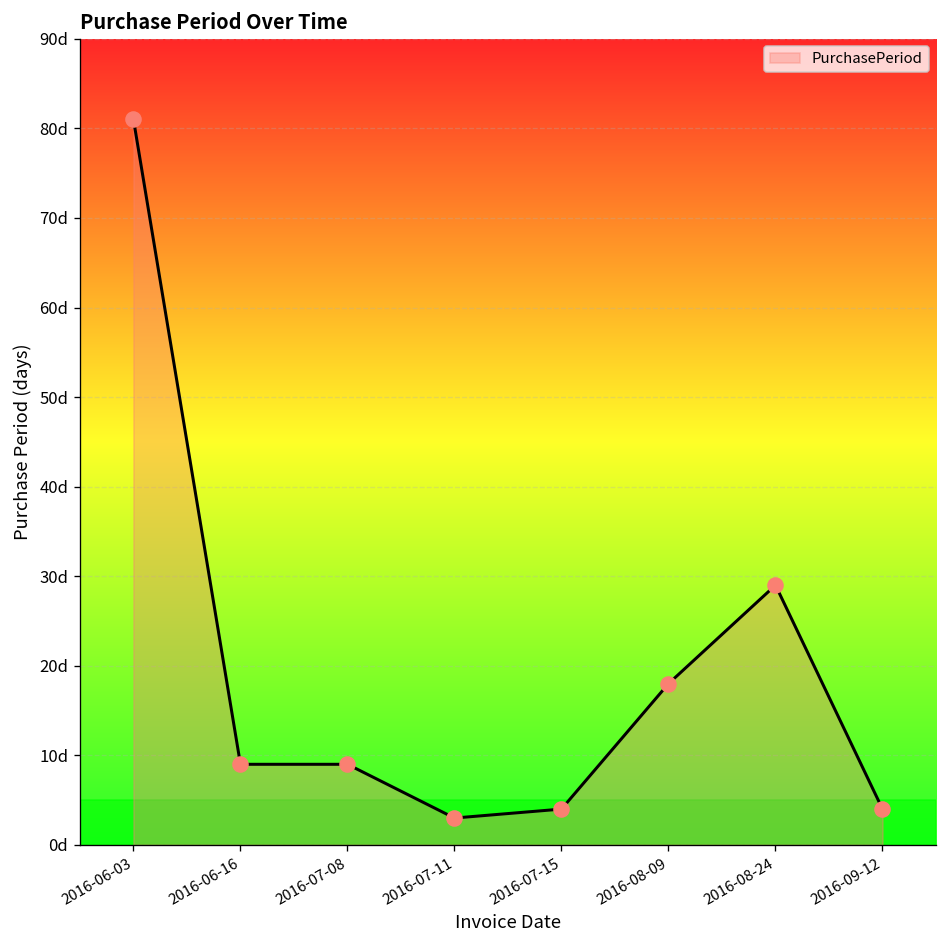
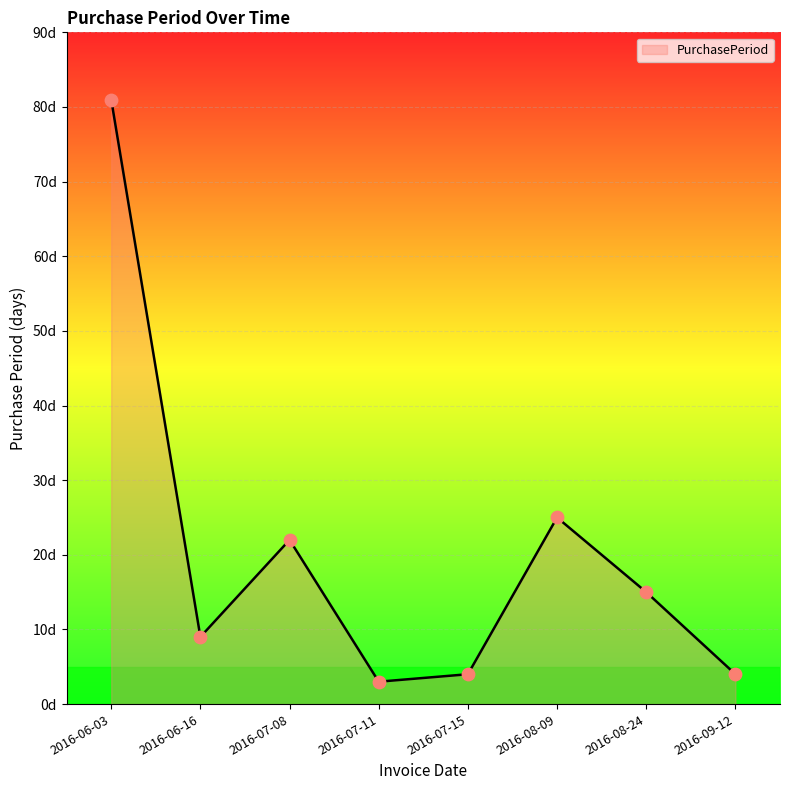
2016-07-08: 9d -> 22d
2016-08-09: 18d -> 25d
2016-08-24: 29d -> 15d
